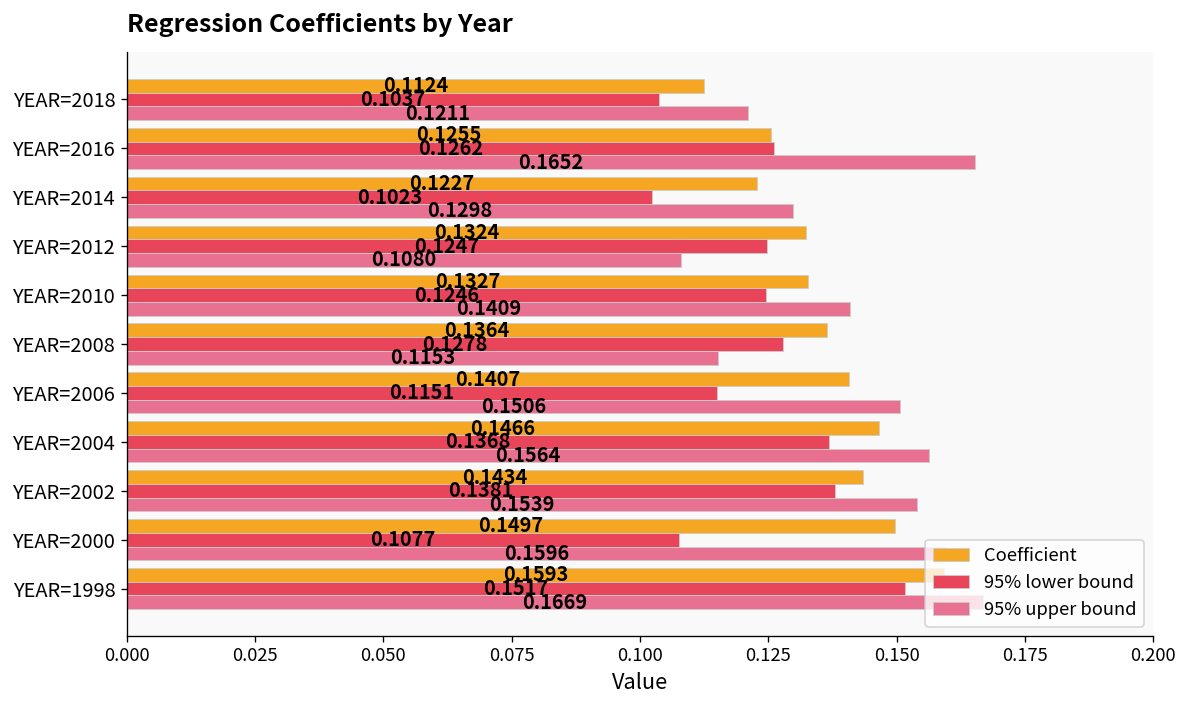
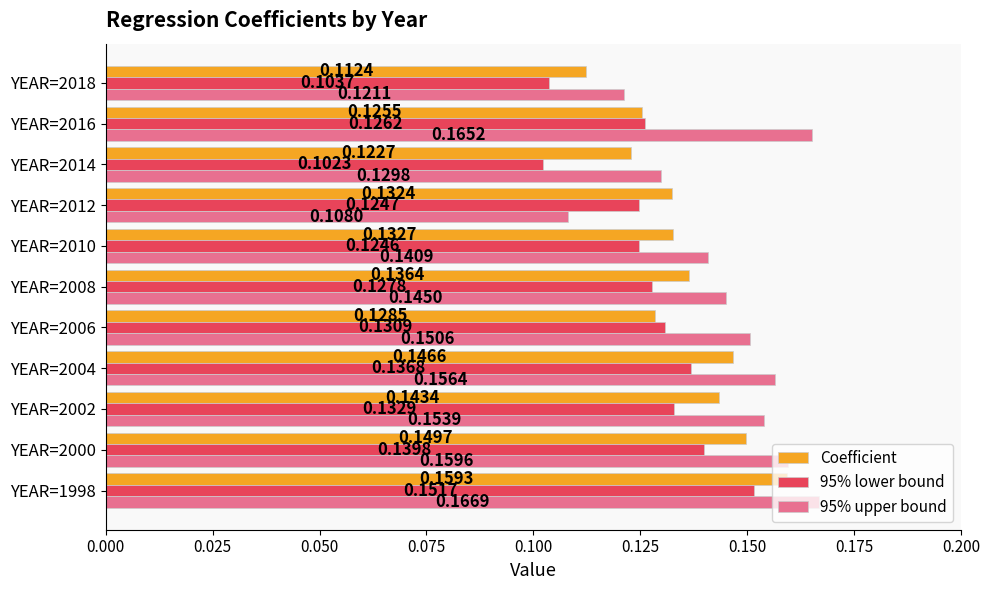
95% upper bound, YEAR=2008: 0.1153 -> 0.1450
Coefficient, YEAR=2006: 0.1407 -> 0.1285
95% lower bound, YEAR=2006: 0.1151 -> 0.1309
95% lower bound, YEAR=2002: 0.1381 -> 0.1329
95% lower bound, YEAR=2000: 0.1077 -> 0.1398
